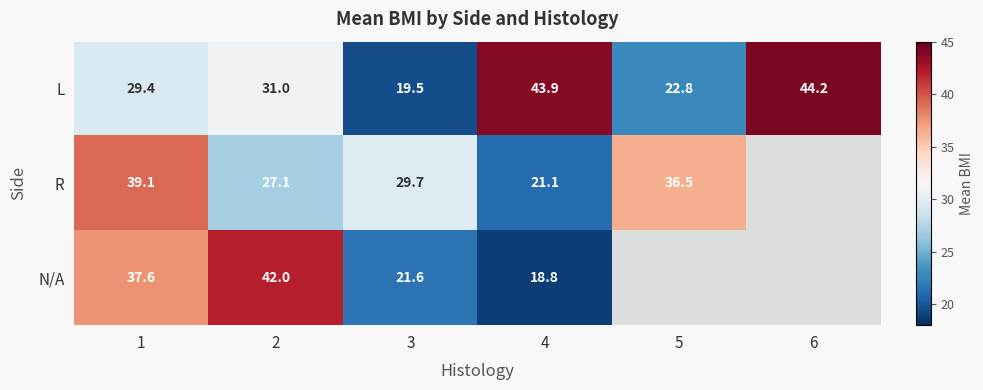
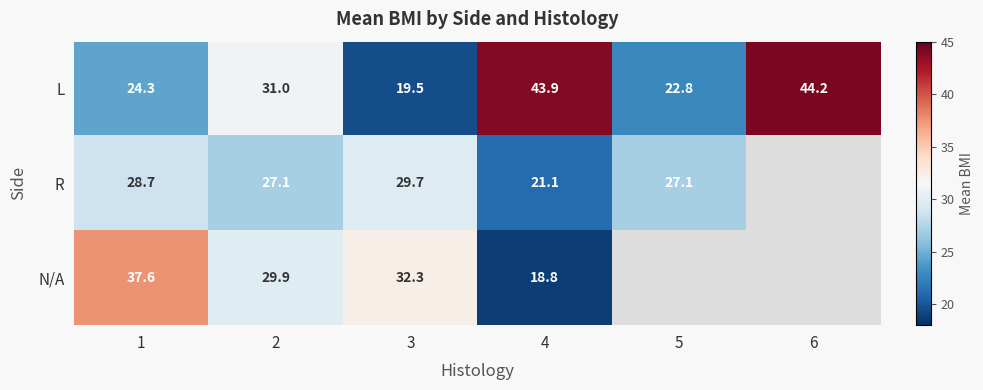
L, 1: 29.4 -> 24.3
R, 1: 39.1 -> 28.7
R, 5: 36.5 -> 27.1
N/A, 2: 42.0 -> 29.9
N/A, 3: 21.6 -> 32.3
